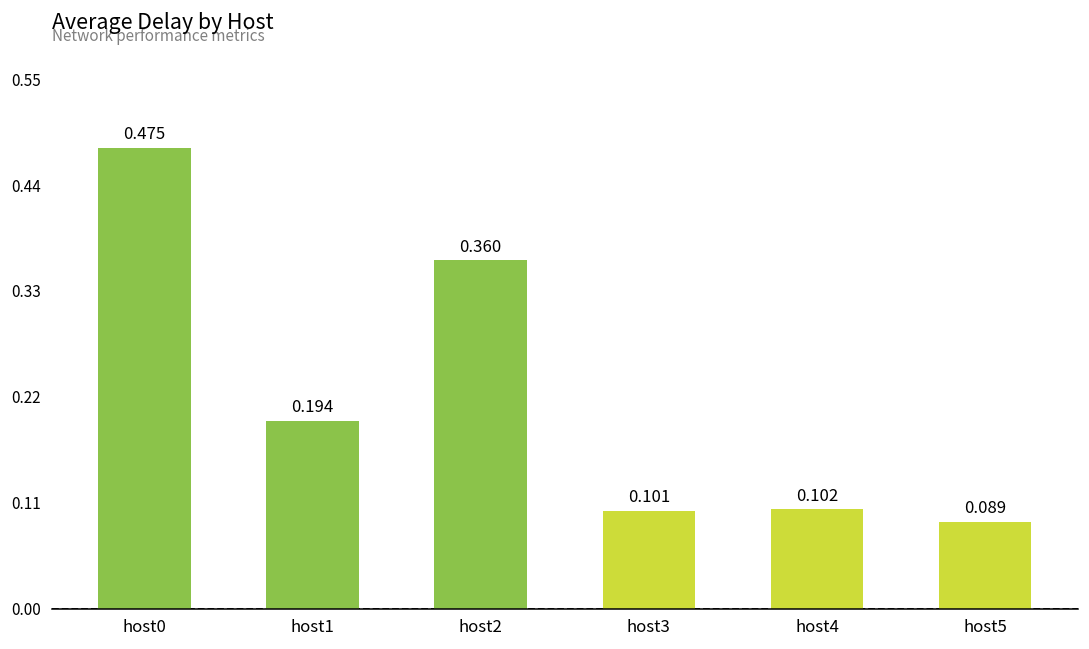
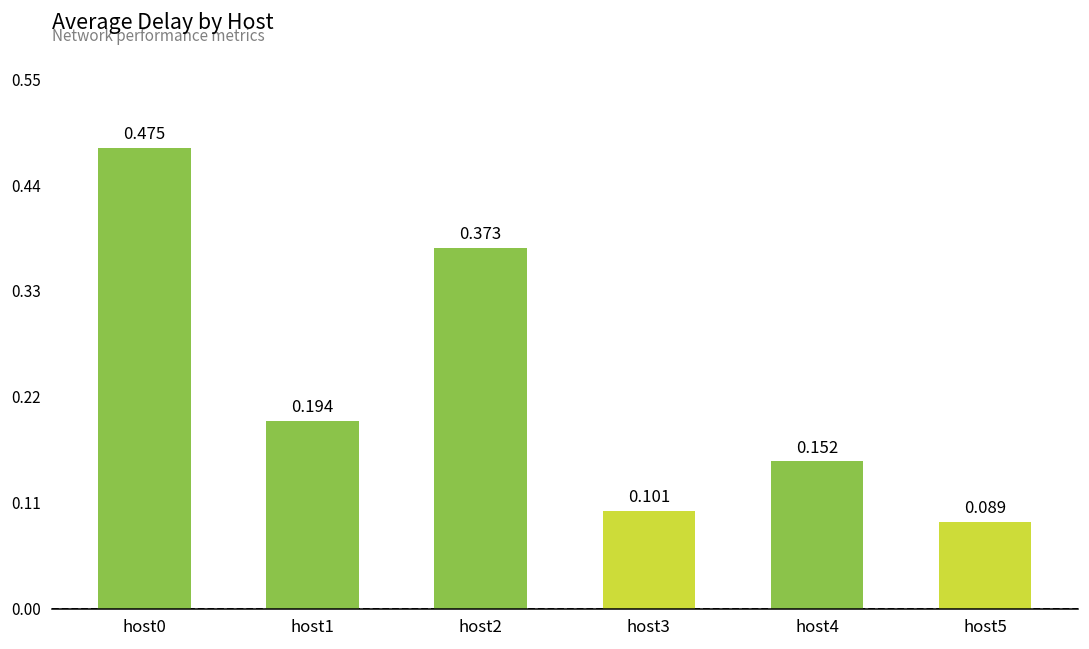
host2: 0.360 -> 0.373
host4: 0.102 -> 0.152
